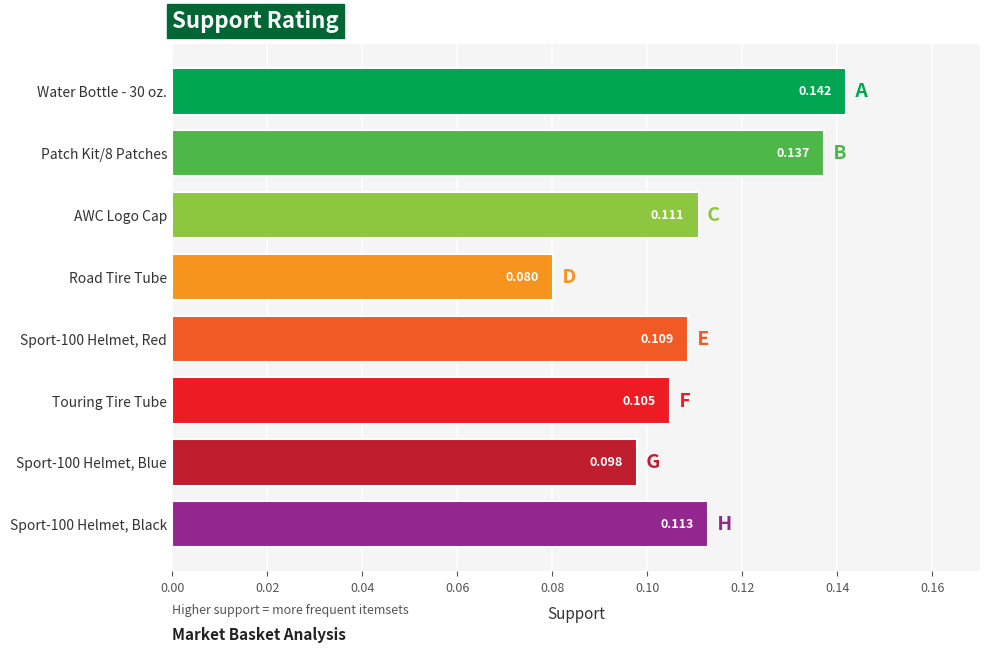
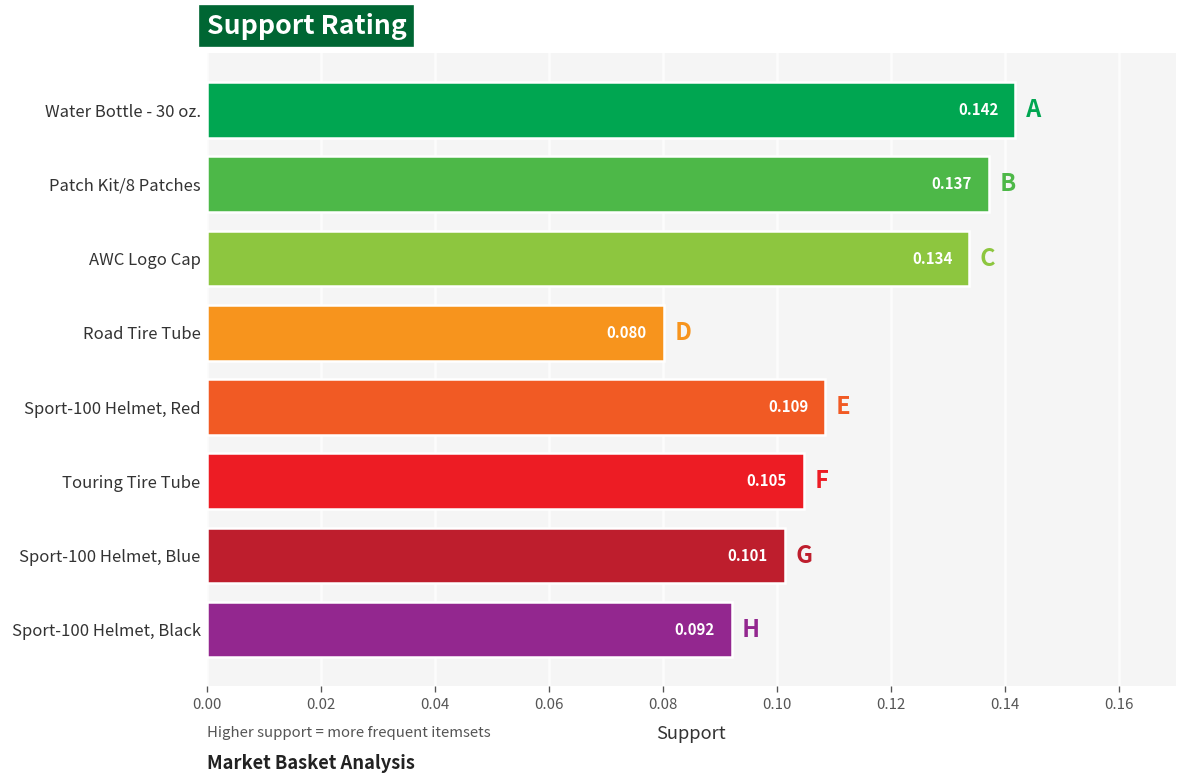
AWC Logo Cap: 0.111 -> 0.134
Sport-100 Helmet, Blue: 0.098 -> 0.101
Sport-100 Helmet, Black: 0.113 -> 0.092
